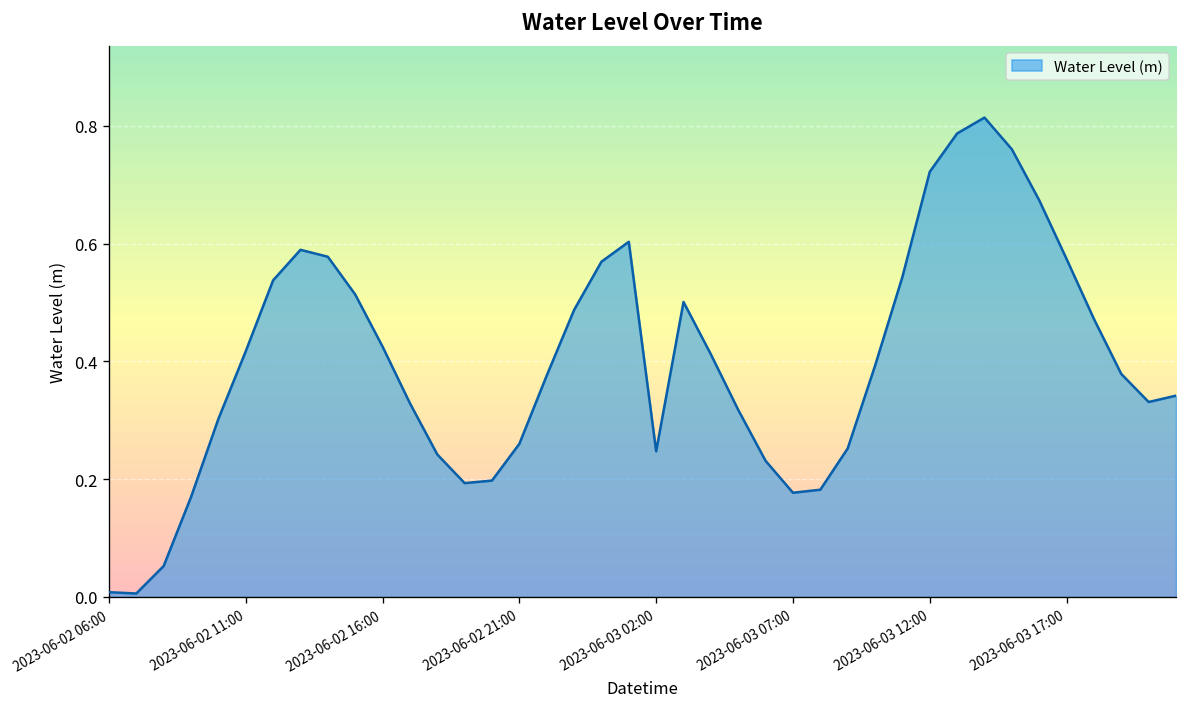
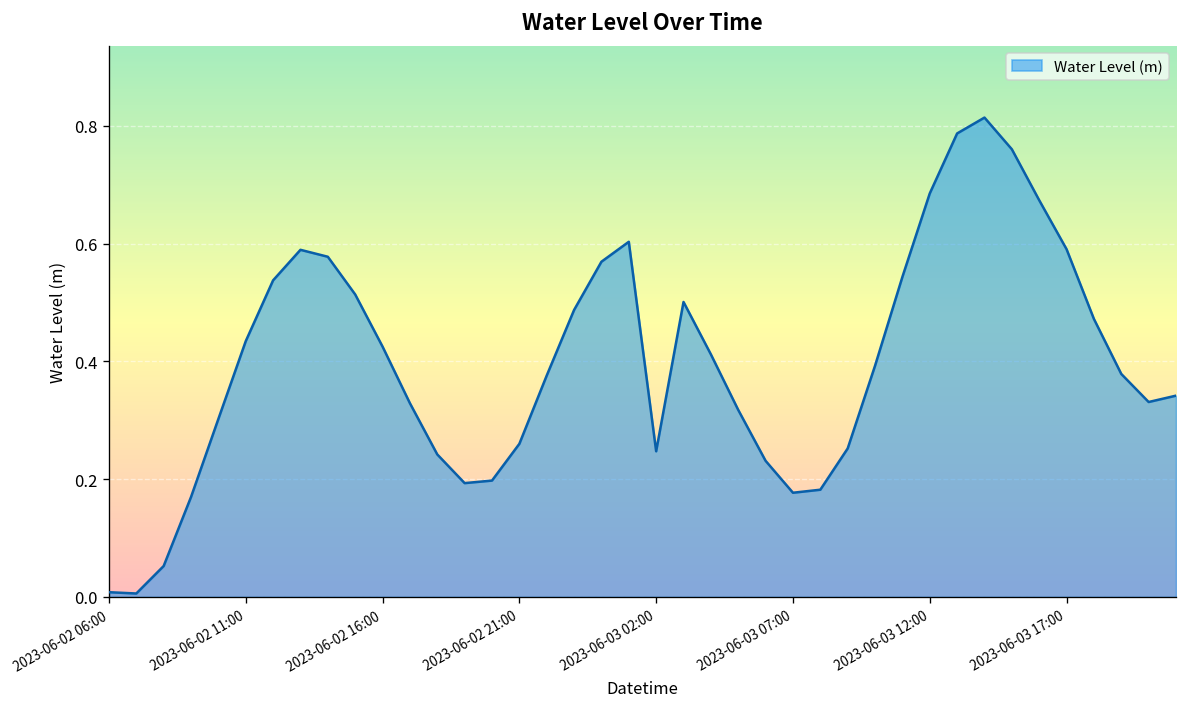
2023-06-02 11:00: 0.42 -> 0.43
2023-06-03 12:00: 0.72 -> 0.68
2023-06-03 17:00: 0.57 -> 0.59
